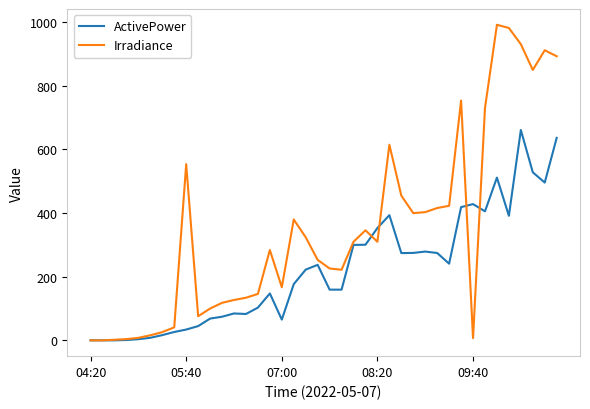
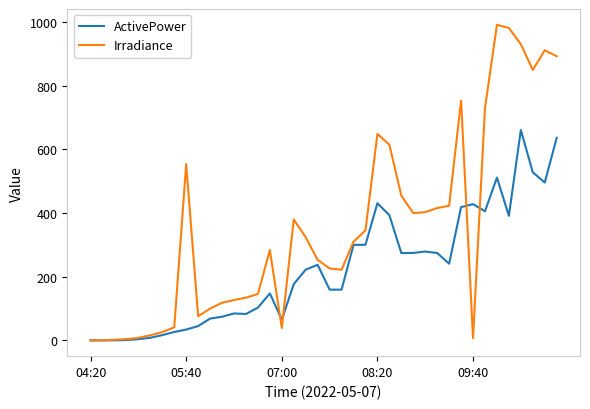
Irradiance, 07:00: 170 -> 40
ActivePower, 08:20: 350 -> 430
Irradiance, 08:20: 310 -> 650
